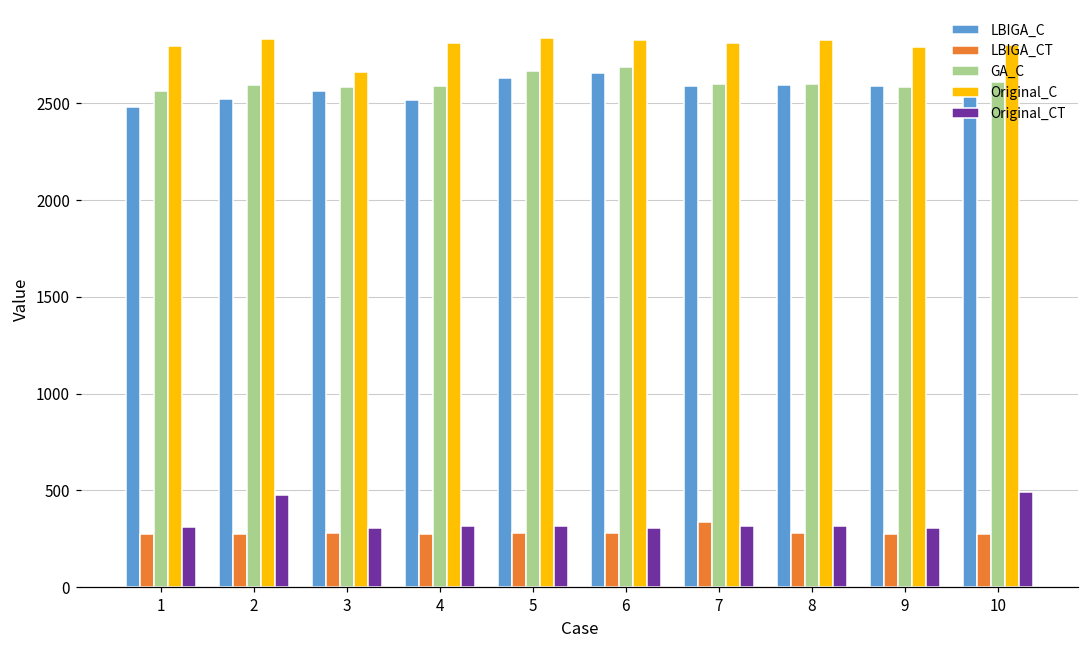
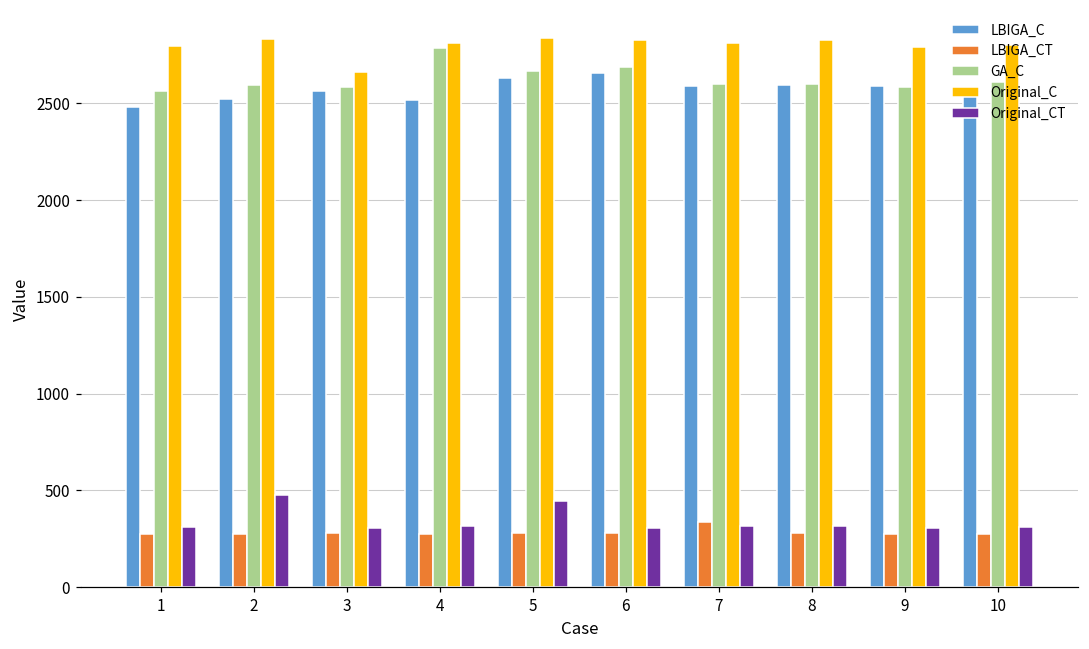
GA_C, 4: 2590 -> 2790
Original_CT, 5: 320 -> 440
Original_CT, 10: 490 -> 310
